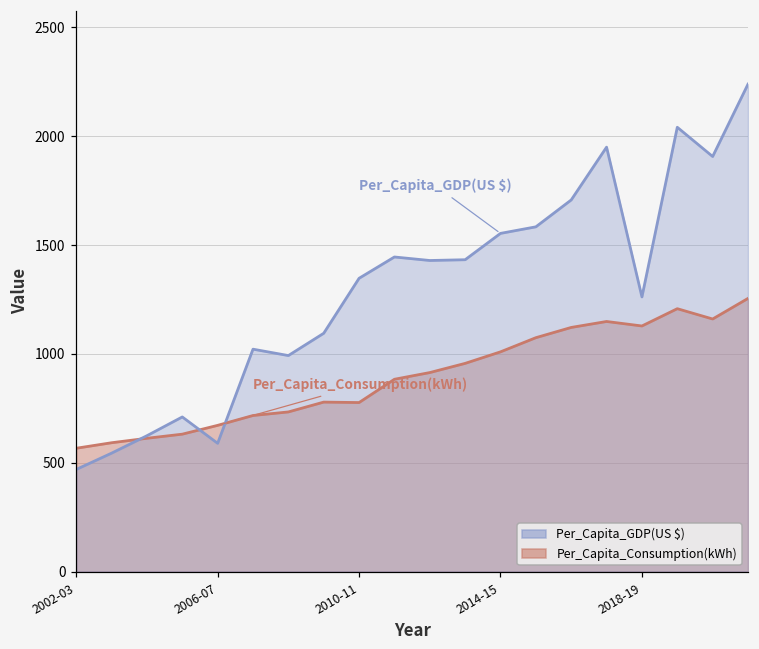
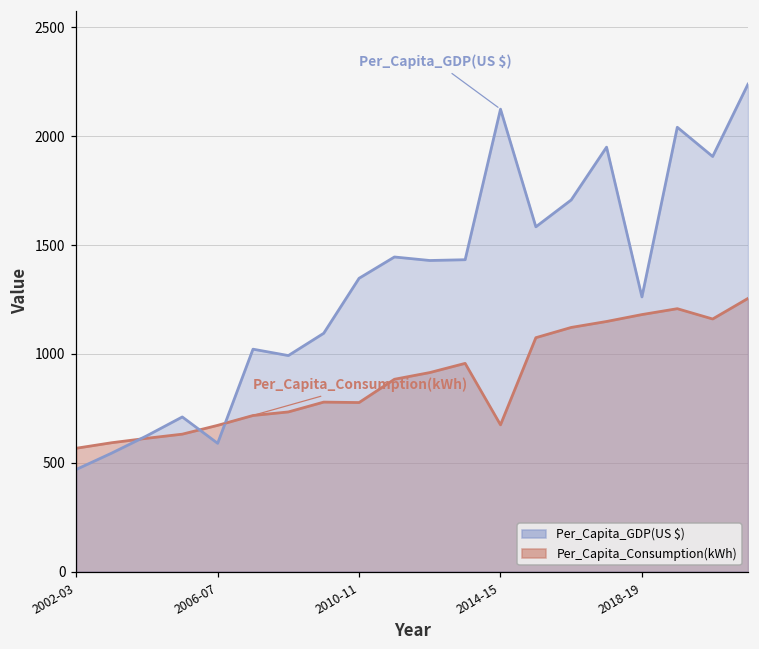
Per_Capita_Consumption(kWh), 2014-15: 1010 -> 670
Per_Capita_GDP(US $), 2014-15: 1550 -> 2120
Per_Capita_Consumption(kWh), 2018-19: 1130 -> 1180
